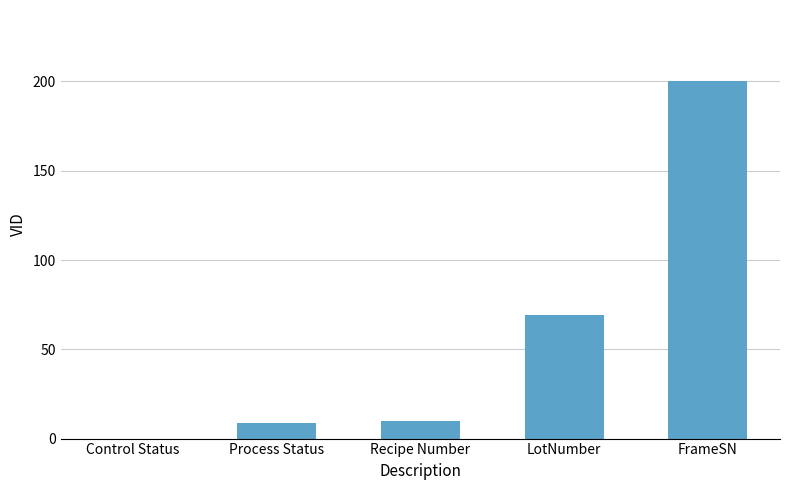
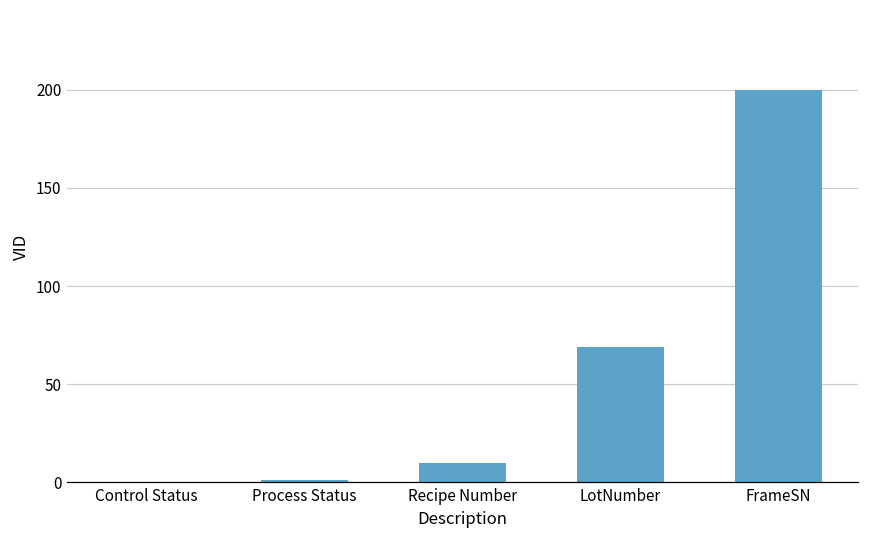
Process Status: 9 -> 1
